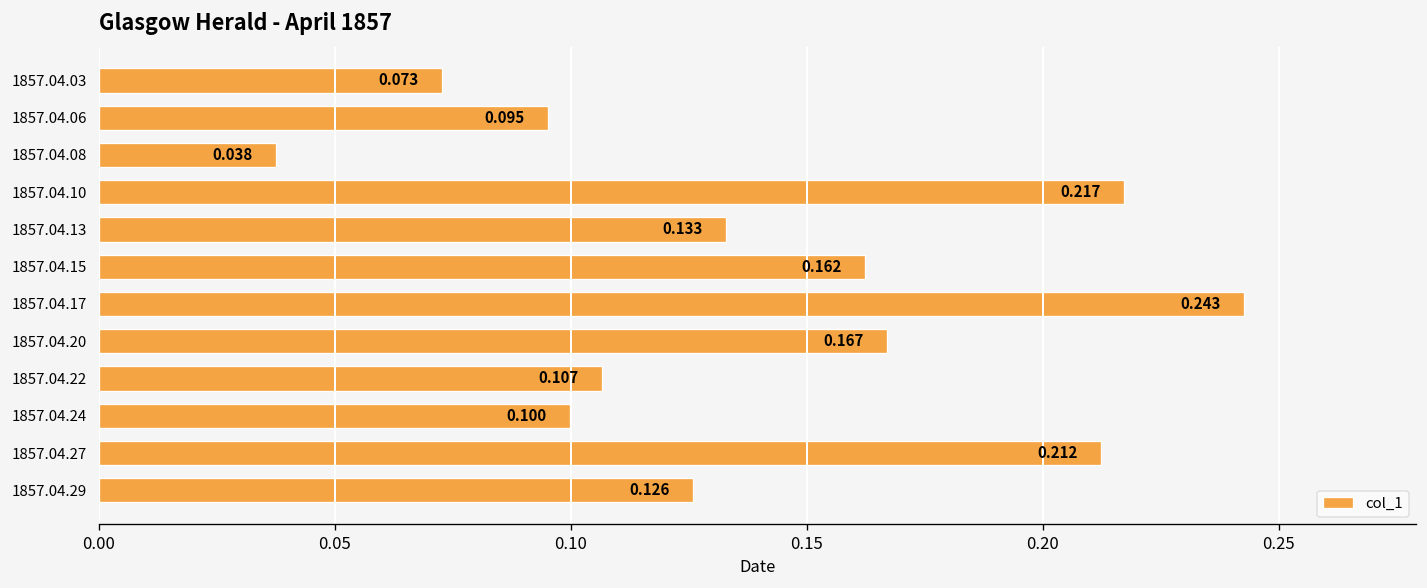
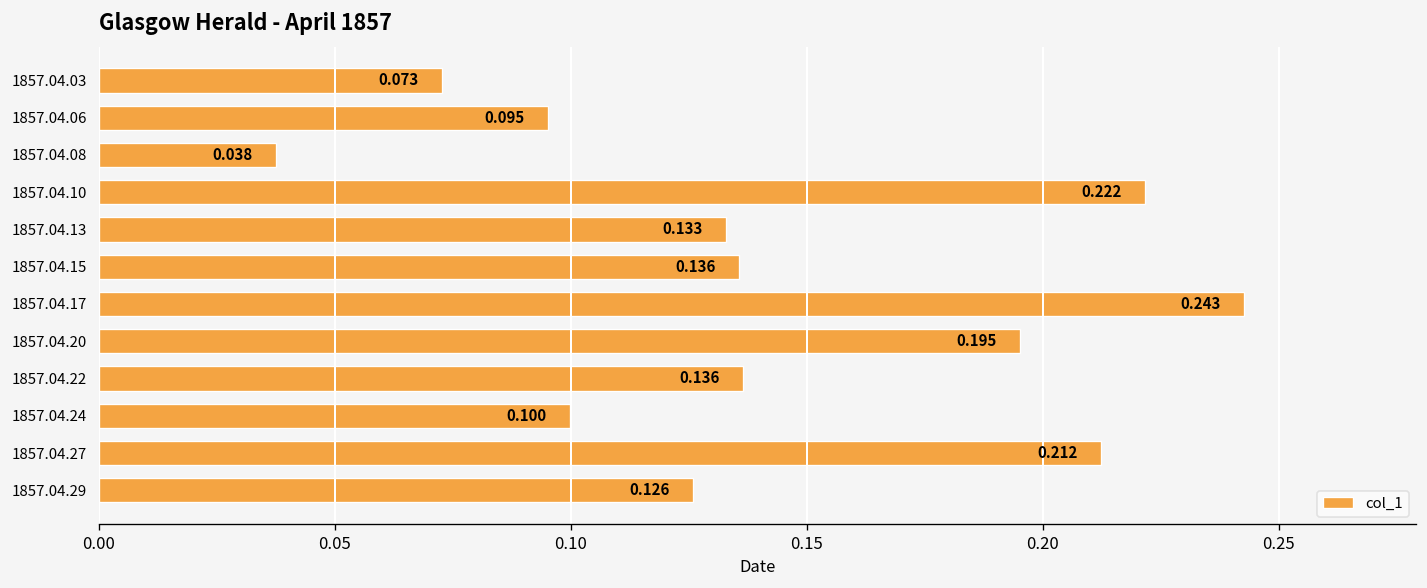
1857.04.10: 0.217 -> 0.222
1857.04.15: 0.162 -> 0.136
1857.04.20: 0.167 -> 0.195
1857.04.22: 0.107 -> 0.136
